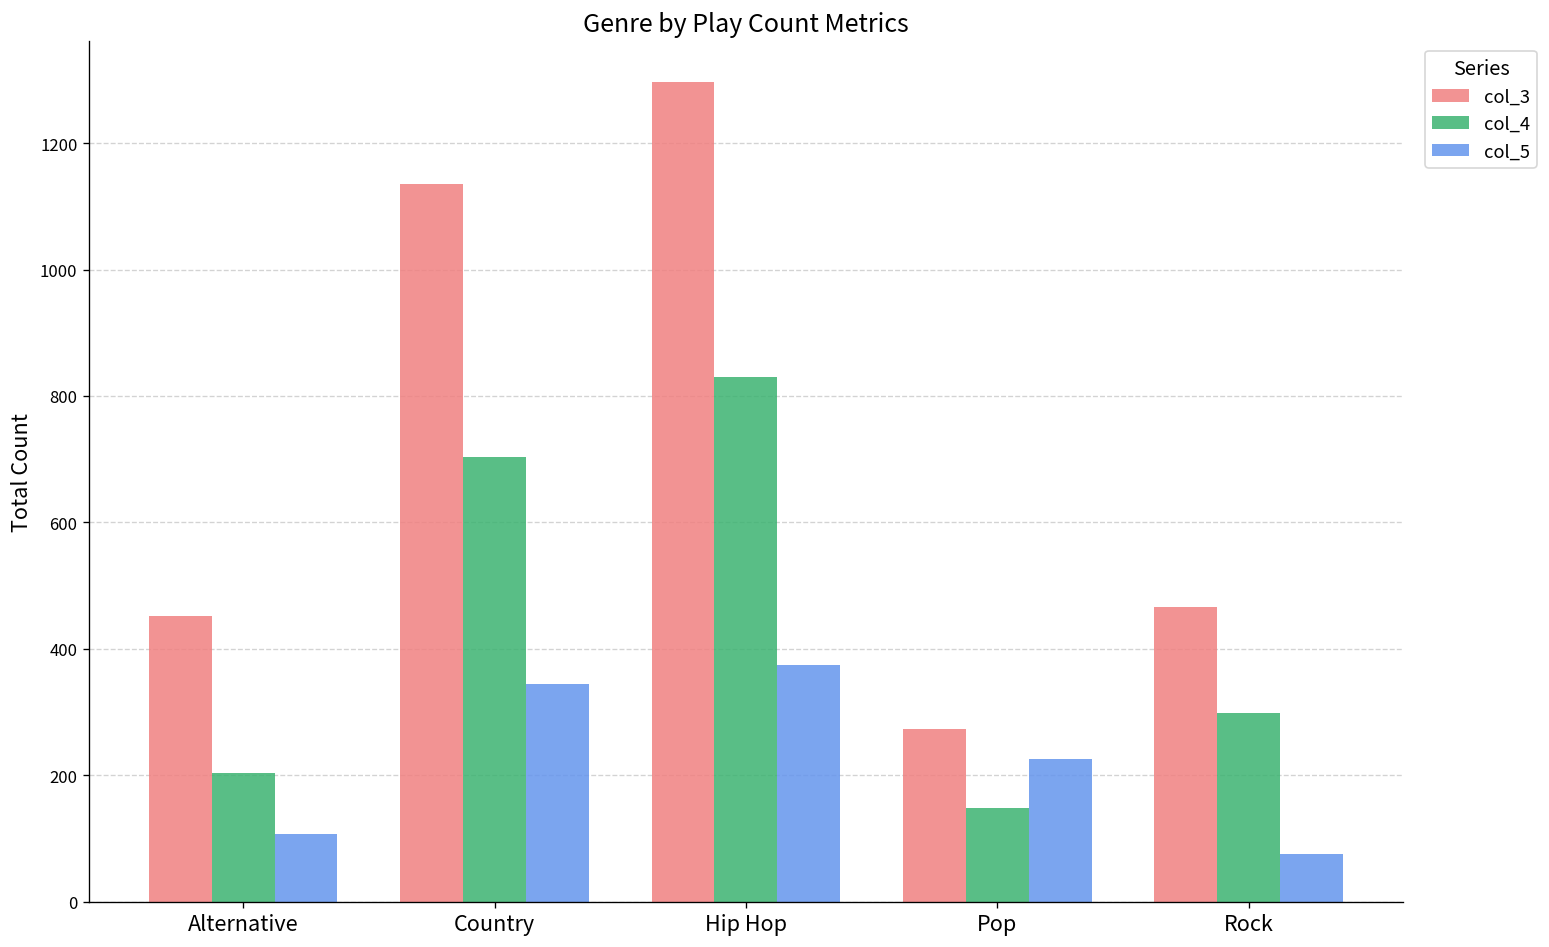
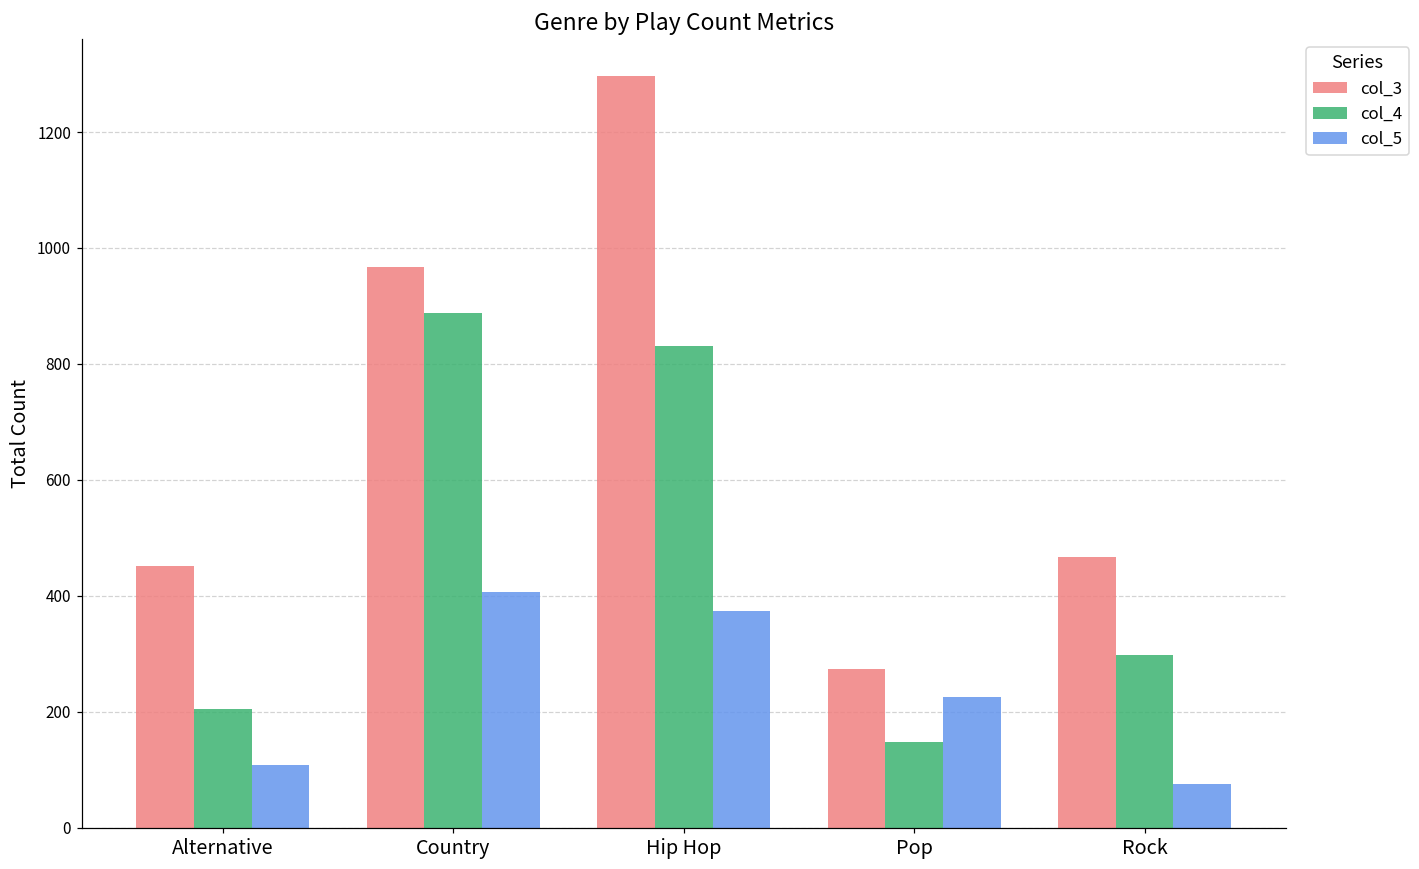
col_3, Country: 1140 -> 970
col_4, Country: 700 -> 890
col_5, Country: 340 -> 410
